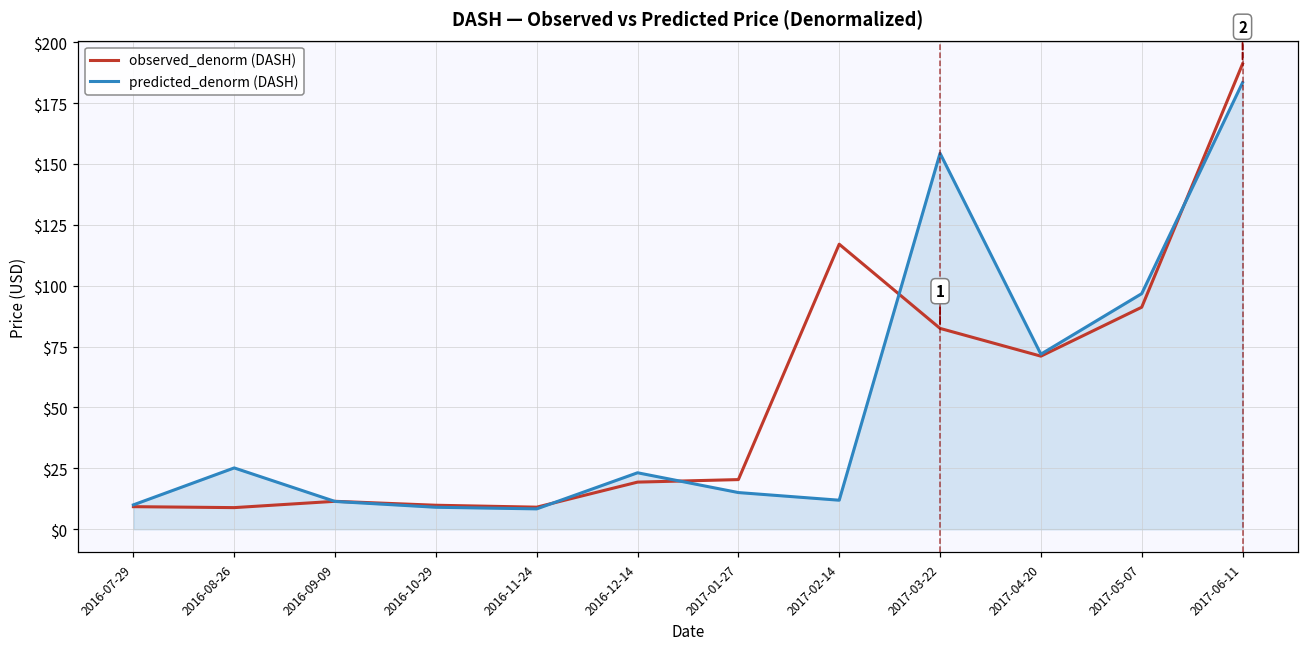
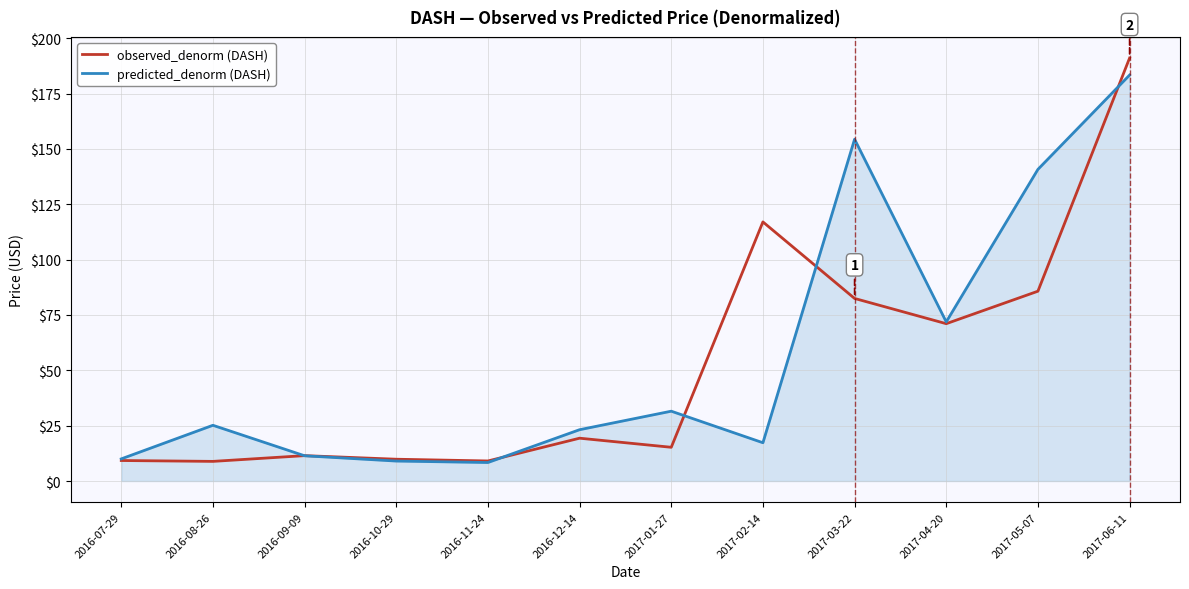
observed_denorm (DASH), 2017-01-27: $20 -> $15
predicted_denorm (DASH), 2017-01-27: $15 -> $32
predicted_denorm (DASH), 2017-02-14: $12 -> $17
observed_denorm (DASH), 2017-05-07: $91 -> $86
predicted_denorm (DASH), 2017-05-07: $97 -> $141
